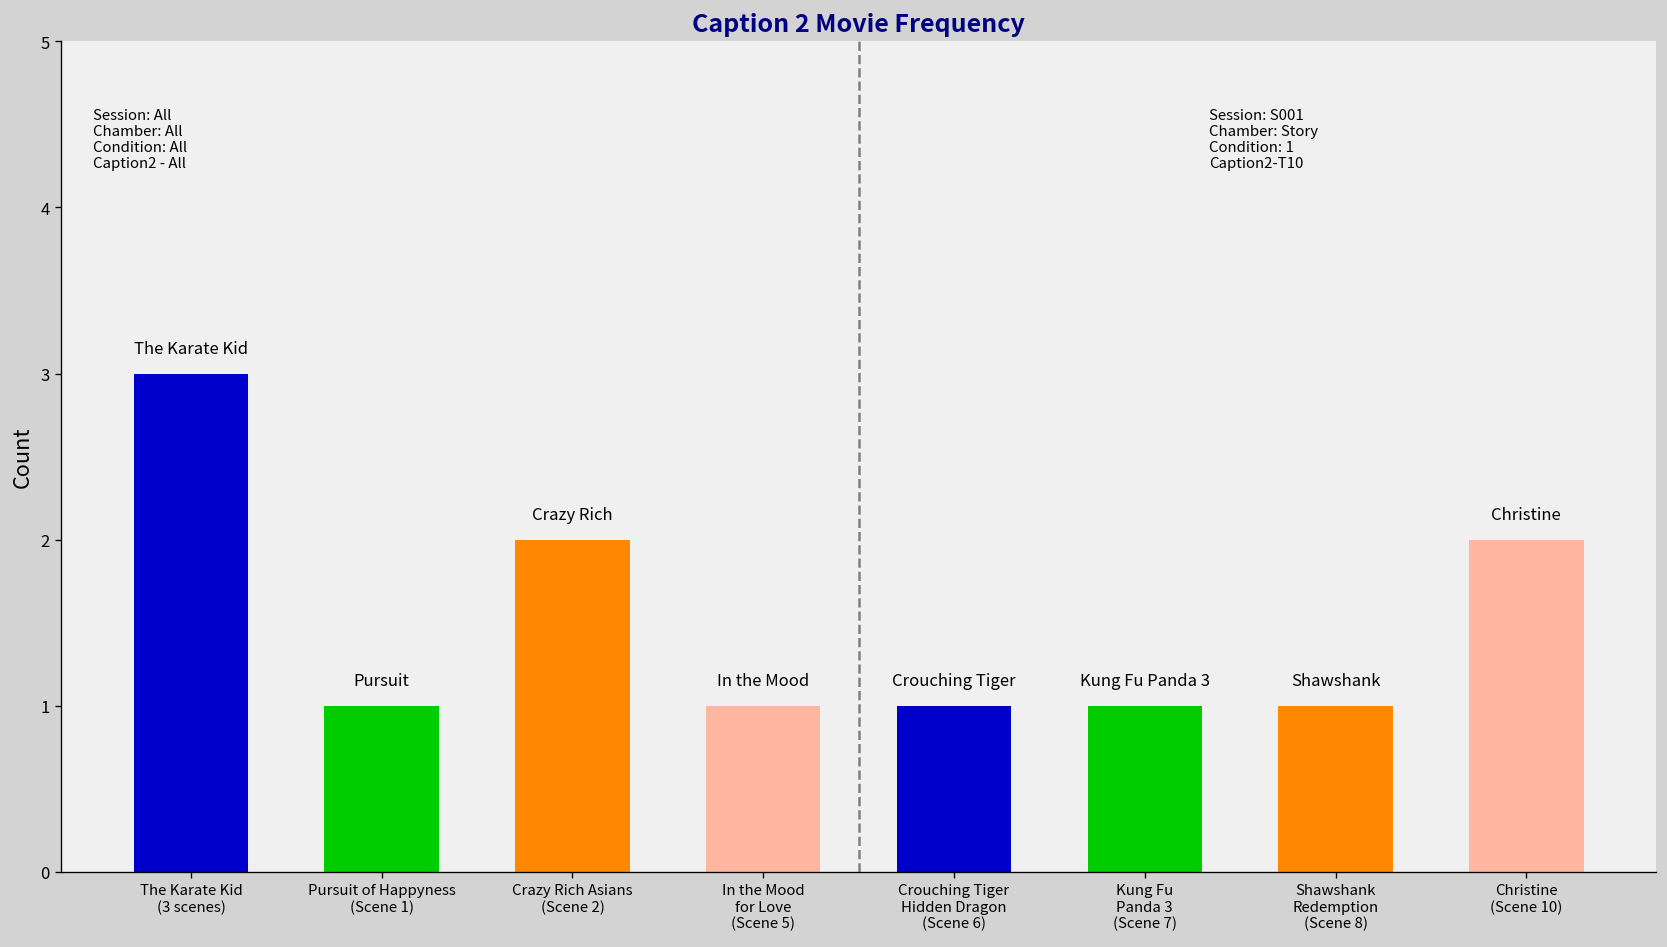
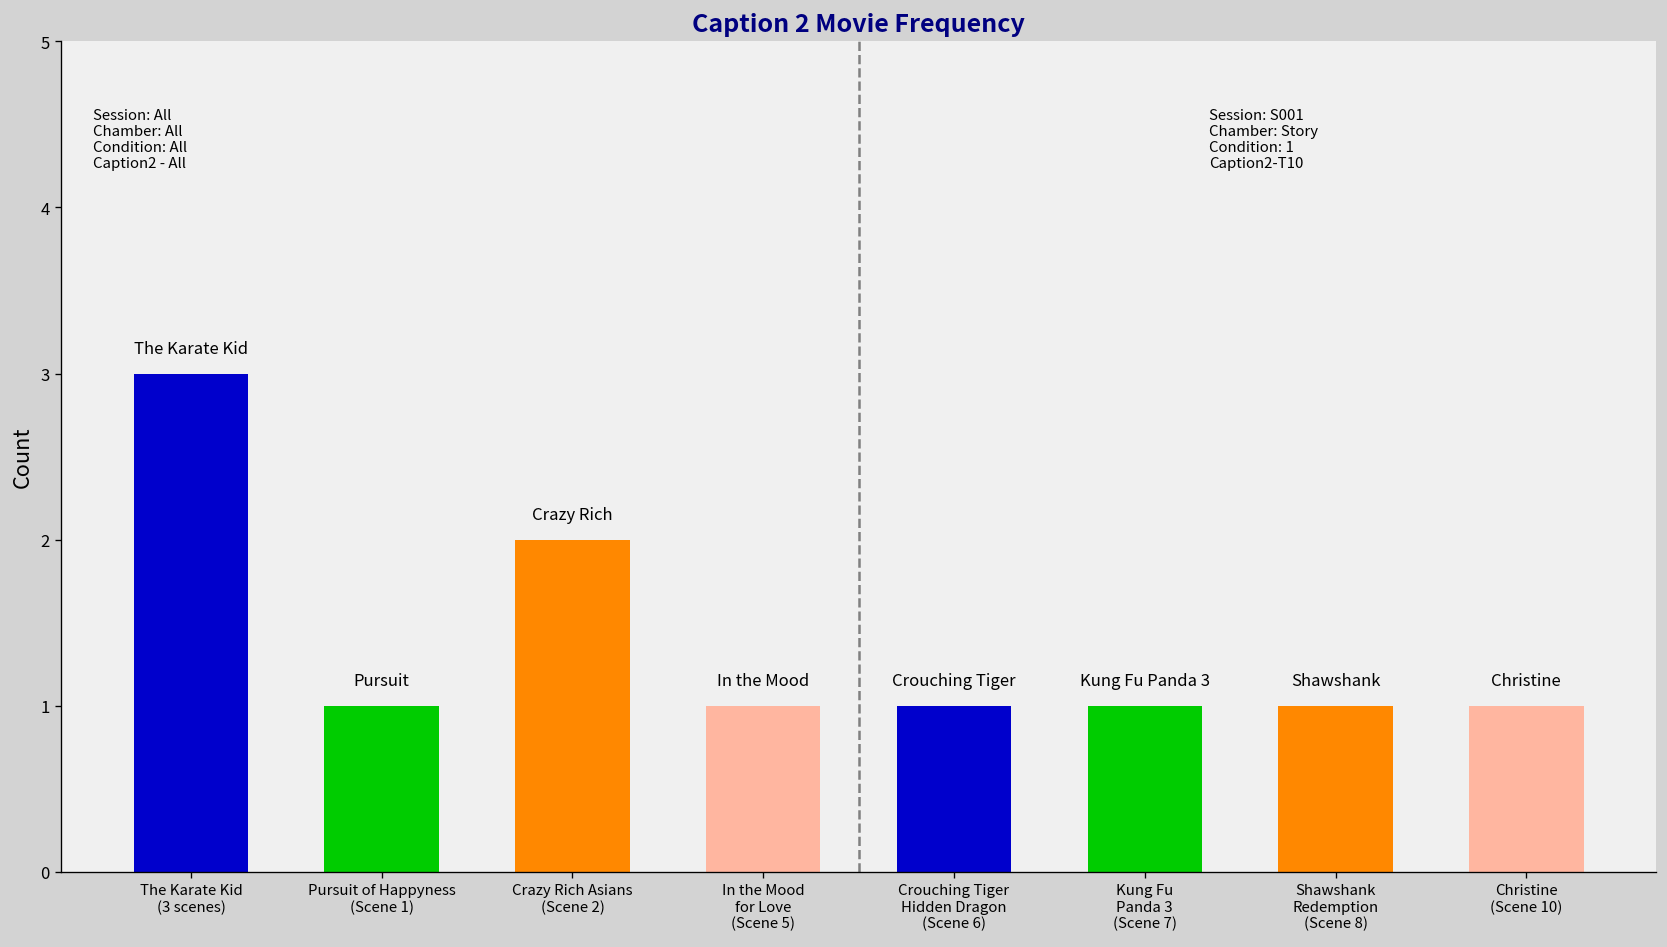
Christine (Scene 10): 2 -> 1
